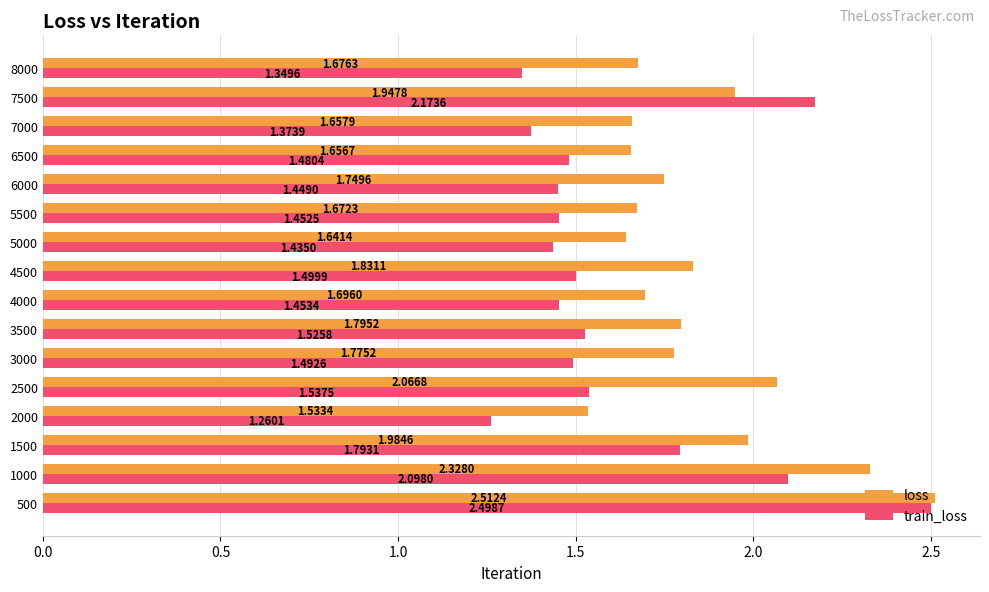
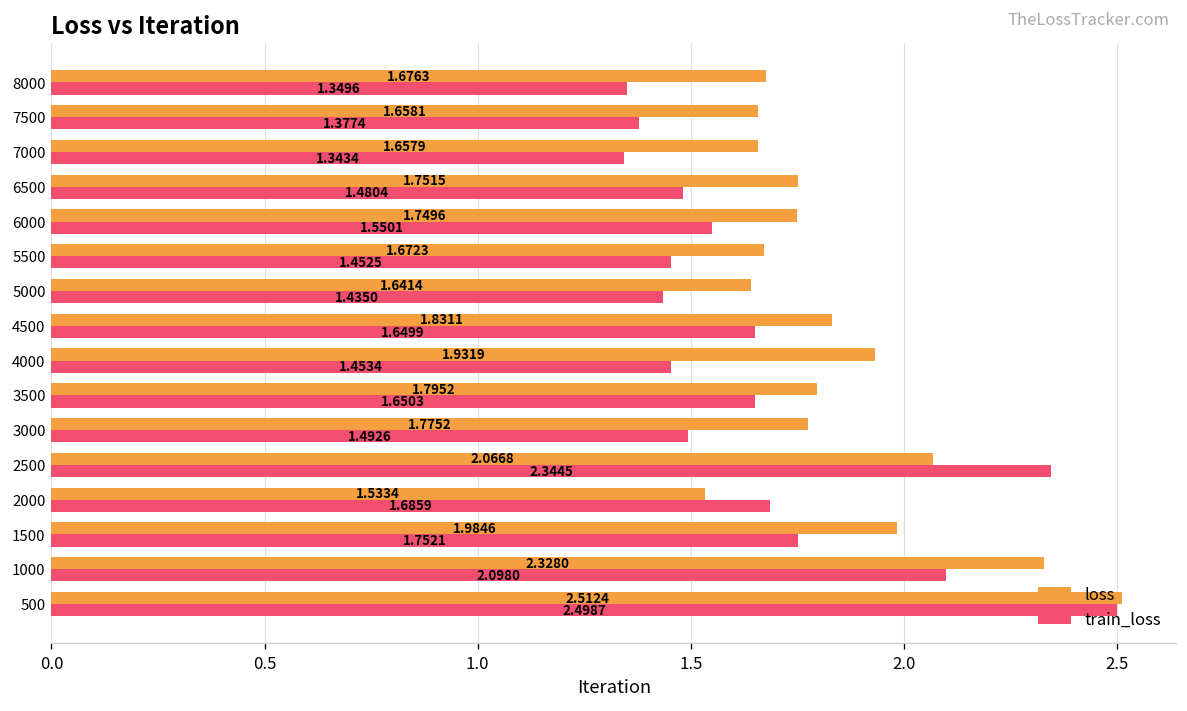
loss, 7500: 1.9478 -> 1.6581
train_loss, 7500: 2.1736 -> 1.3774
train_loss, 7000: 1.3739 -> 1.3434
loss, 6500: 1.6567 -> 1.7515
train_loss, 6000: 1.4490 -> 1.5501
train_loss, 4500: 1.4999 -> 1.6499
loss, 4000: 1.6960 -> 1.9319
train_loss, 3500: 1.5258 -> 1.6503
train_loss, 2500: 1.5375 -> 2.3445
train_loss, 2000: 1.2601 -> 1.6859
train_loss, 1500: 1.7931 -> 1.7521
